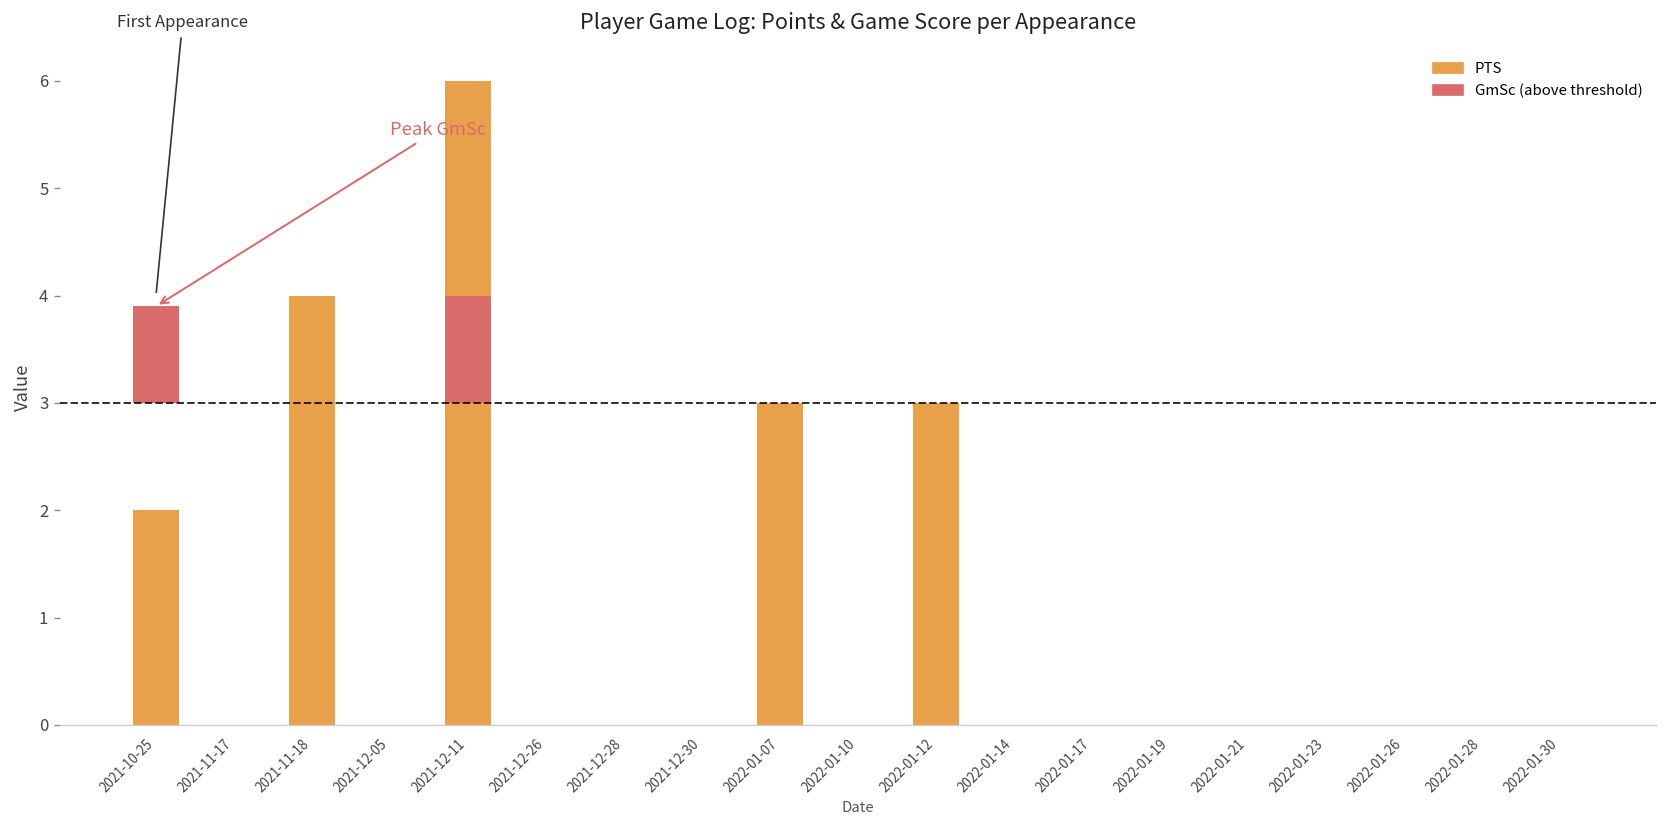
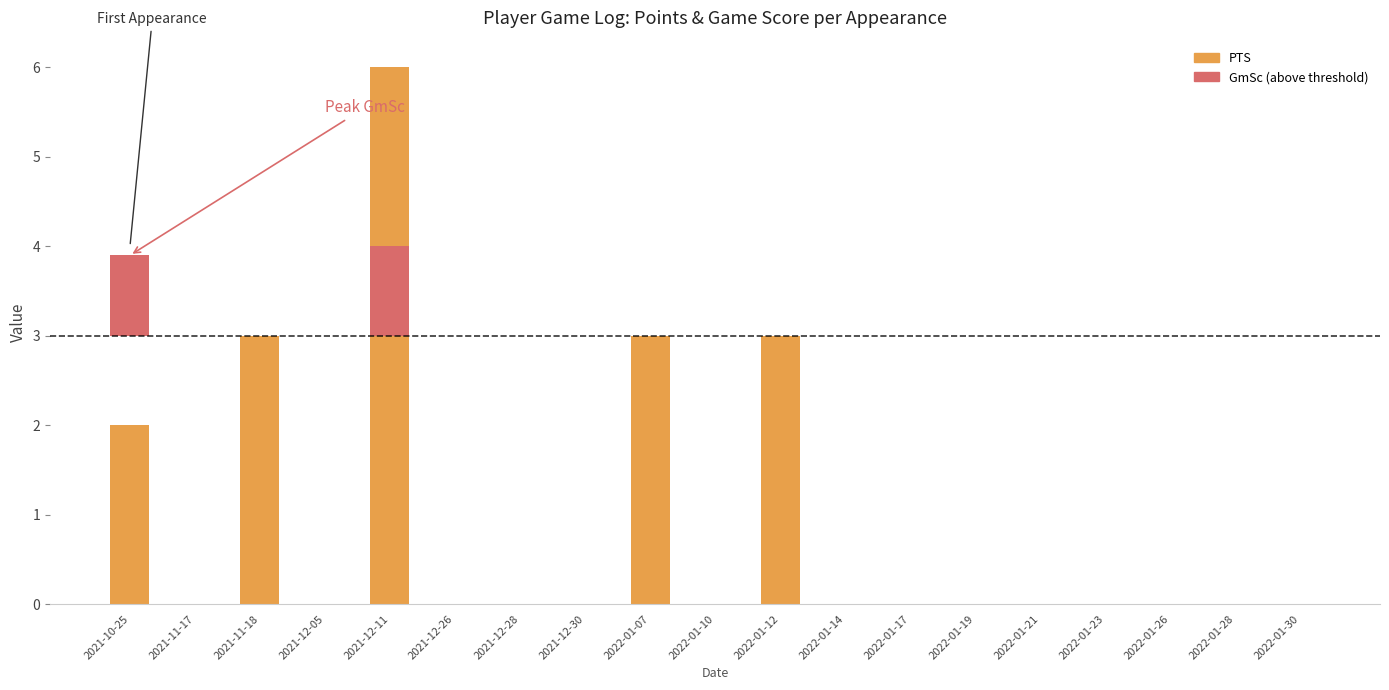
PTS, 2021-11-18: 4 -> 3
